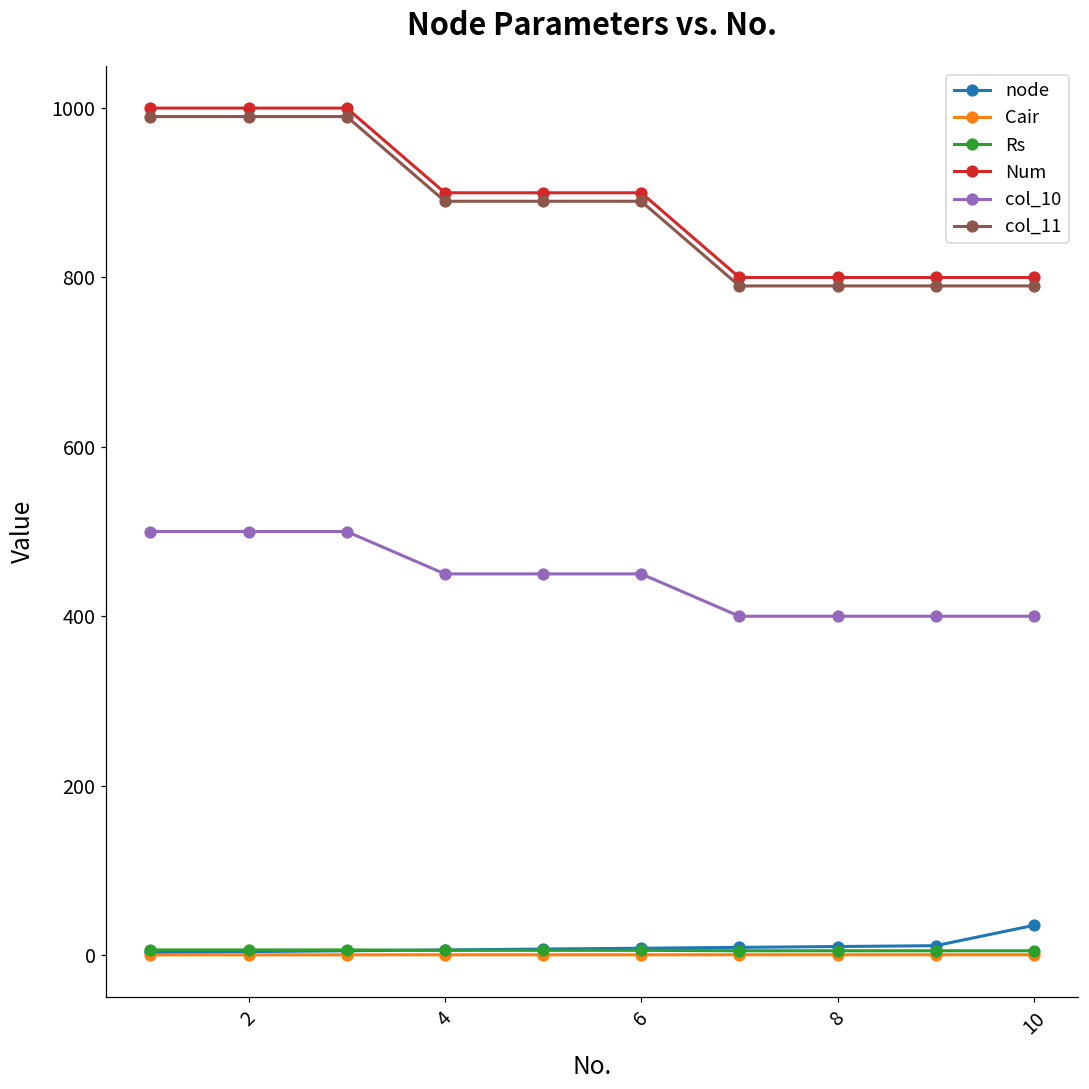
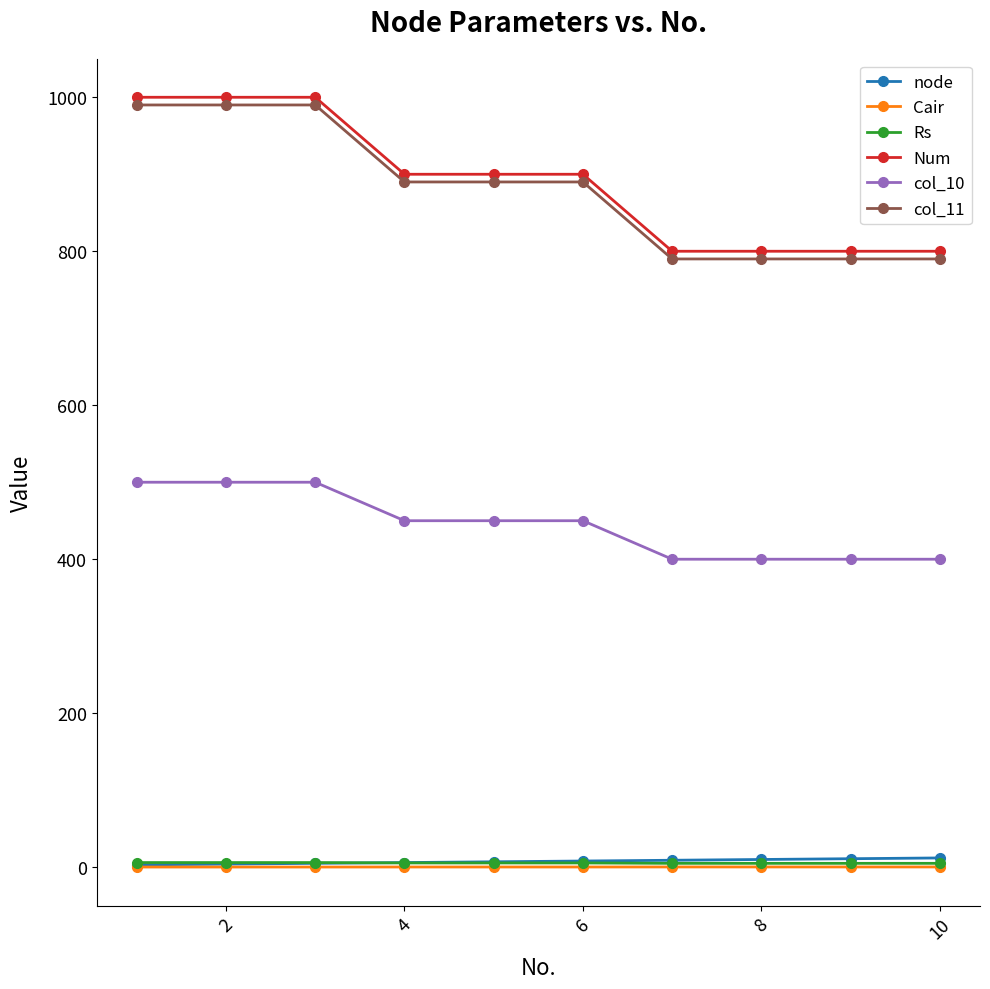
node, 10: 40 -> 10
